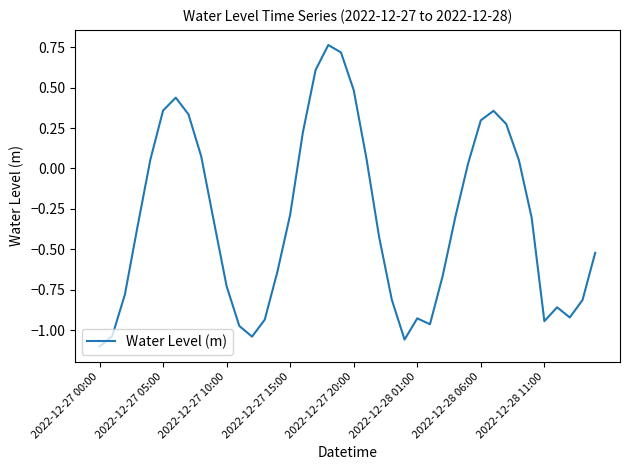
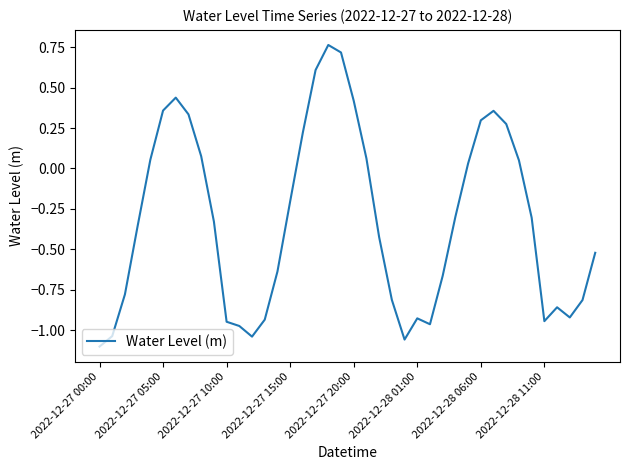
2022-12-27 10:00: -0.73 -> -0.95
2022-12-27 15:00: -0.29 -> -0.20
2022-12-27 20:00: 0.48 -> 0.42
